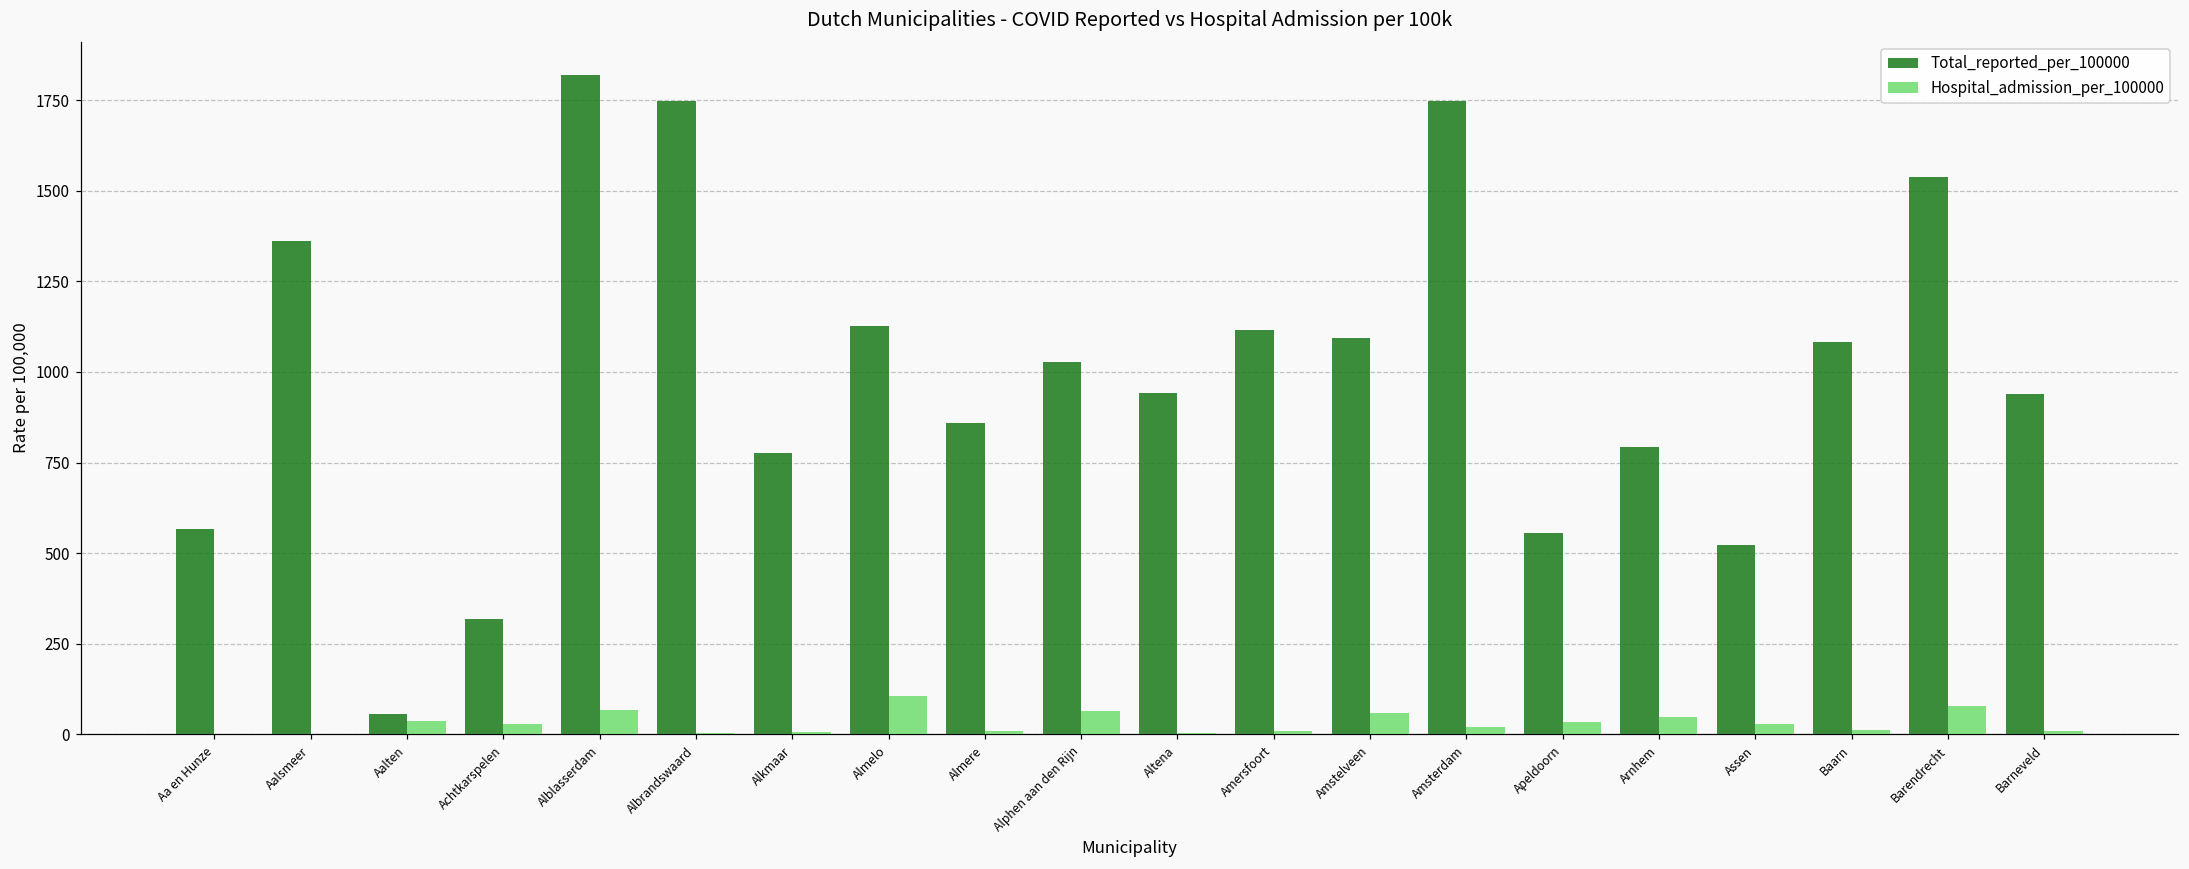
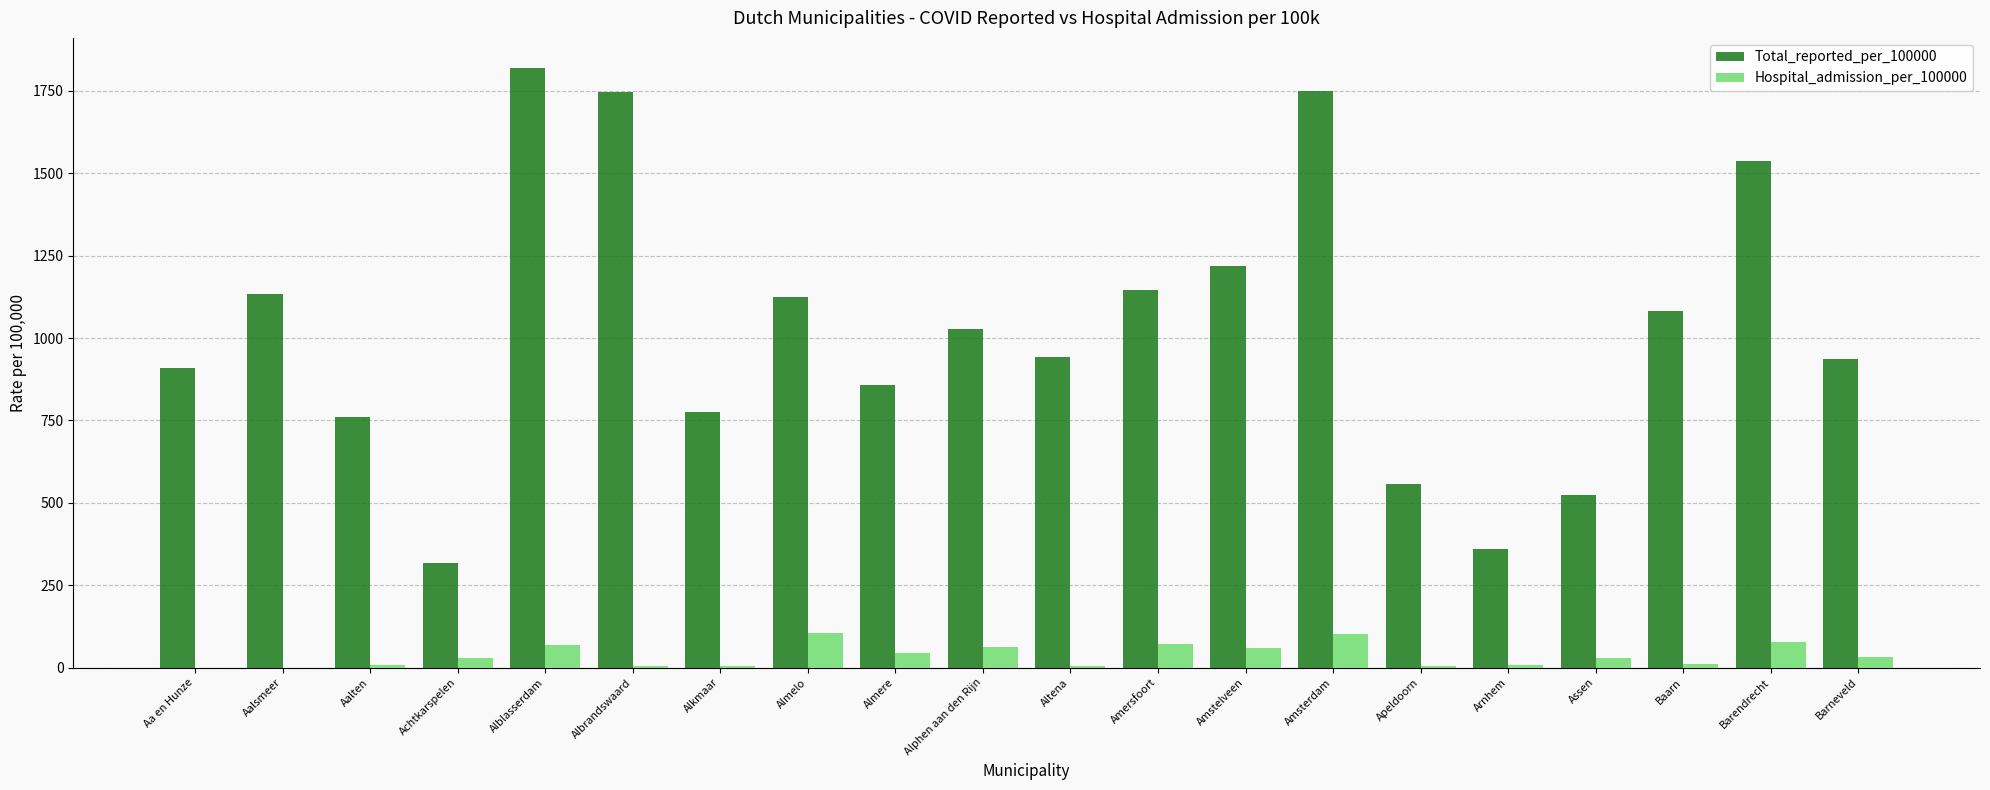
Total_reported_per_100000, Aa en Hunze: 570 -> 910
Total_reported_per_100000, Aalsmeer: 1360 -> 1130
Total_reported_per_100000, Aalten: 60 -> 760
Hospital_admission_per_100000, Aalten: 40 -> 10
Hospital_admission_per_100000, Almere: 10 -> 40
Total_reported_per_100000, Amersfoort: 1120 -> 1150
Hospital_admission_per_100000, Amersfoort: 10 -> 70
Total_reported_per_100000, Amstelveen: 1090 -> 1220
Hospital_admission_per_100000, Amsterdam: 20 -> 100
Hospital_admission_per_100000, Apeldoorn: 40 -> 0
Total_reported_per_100000, Arnhem: 790 -> 360
Hospital_admission_per_100000, Arnhem: 50 -> 10
Hospital_admission_per_100000, Barneveld: 10 -> 30
